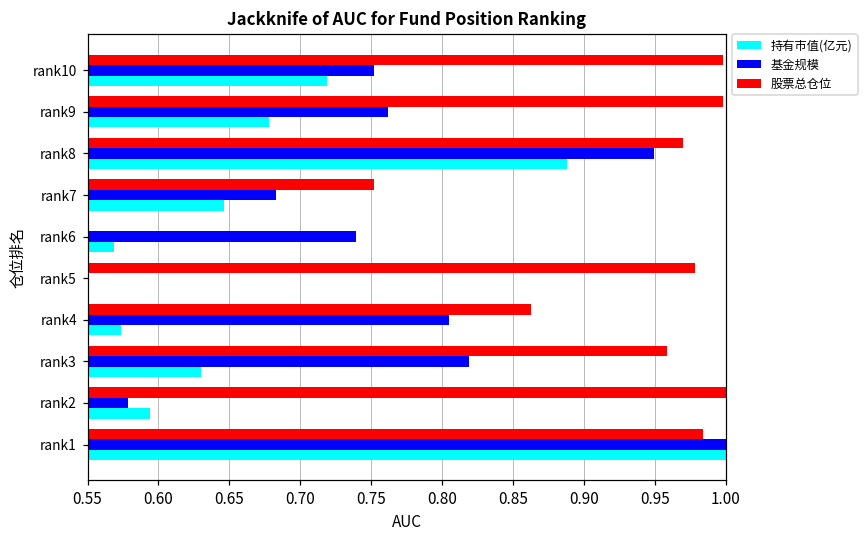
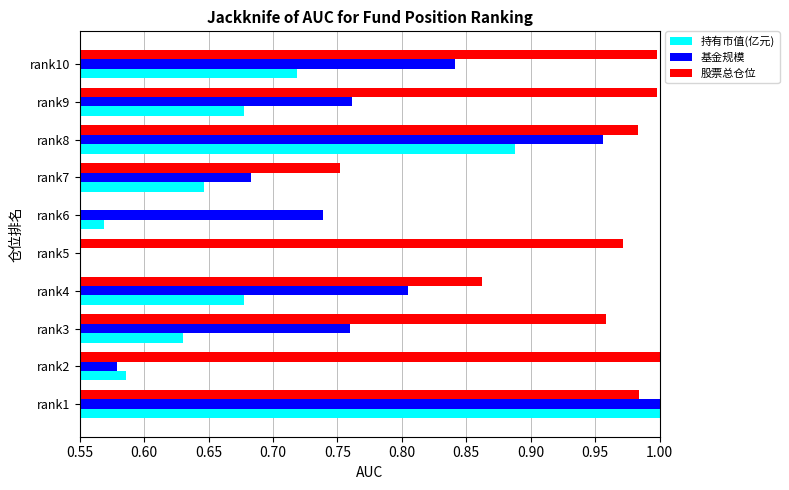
基金规模, rank10: 0.752 -> 0.841
股票总仓位, rank8: 0.970 -> 0.983
基金规模, rank8: 0.949 -> 0.956
股票总仓位, rank5: 0.979 -> 0.972
持有市值(亿元), rank4: 0.573 -> 0.678
基金规模, rank3: 0.819 -> 0.760
持有市值(亿元), rank2: 0.594 -> 0.586
